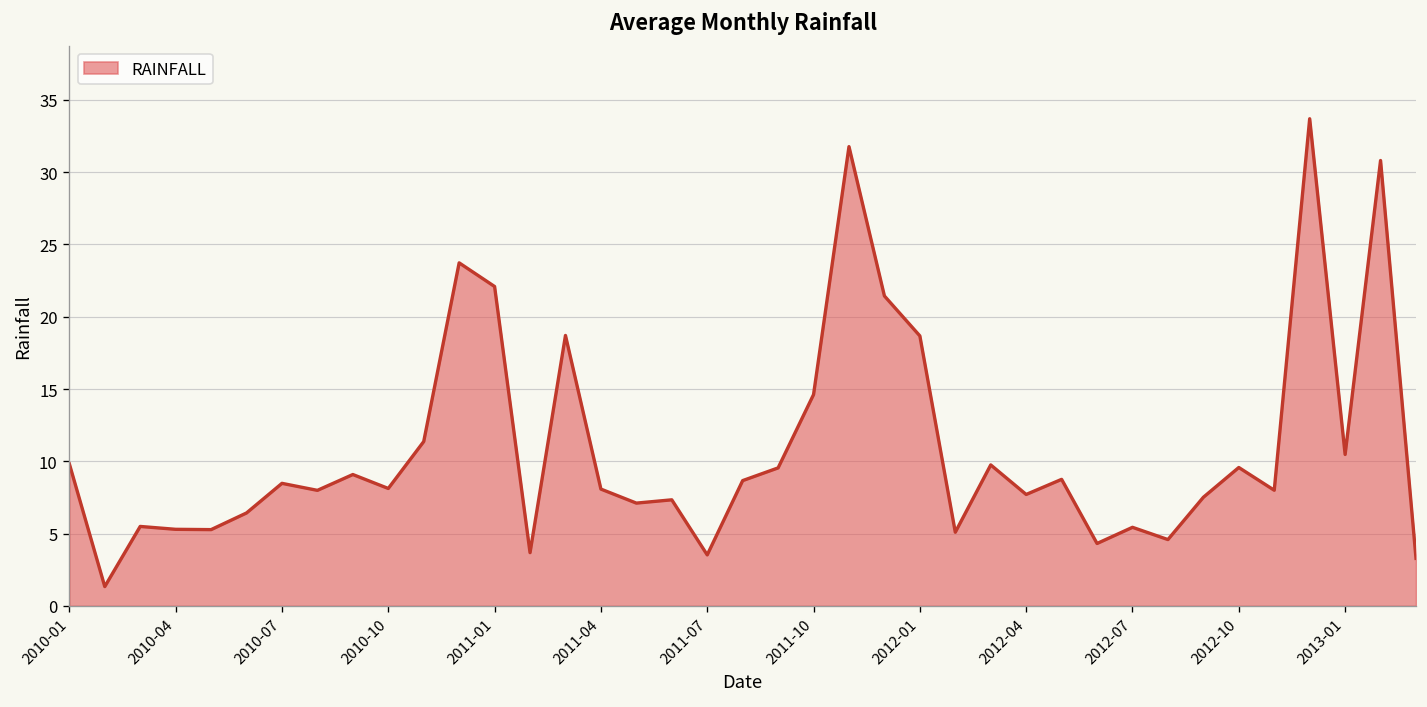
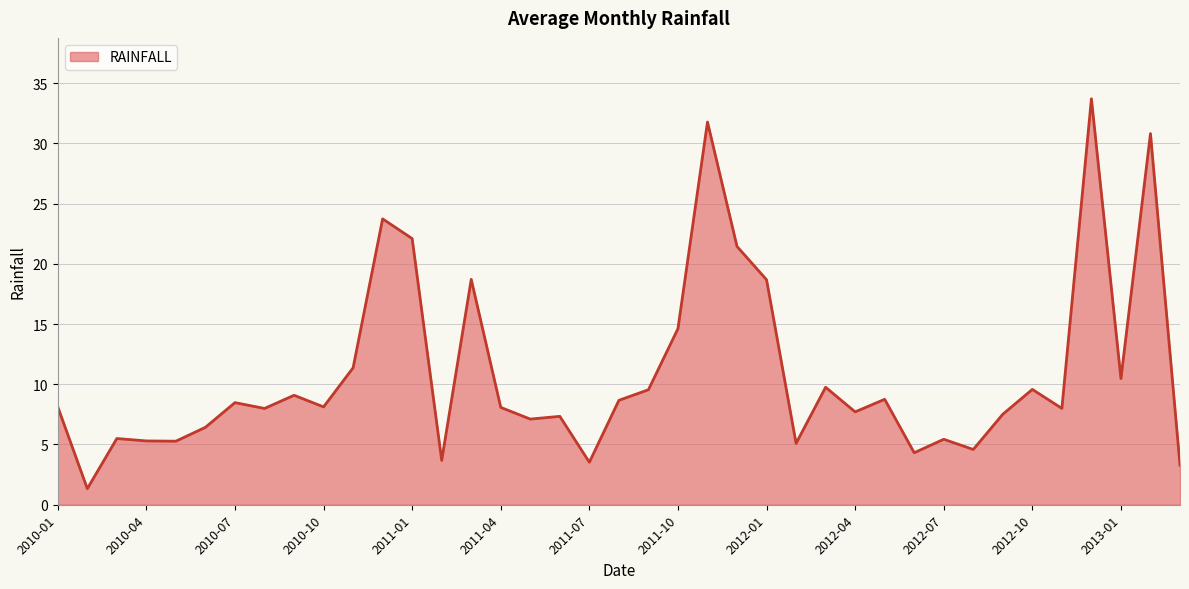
2010-01: 9.8 -> 8.1
